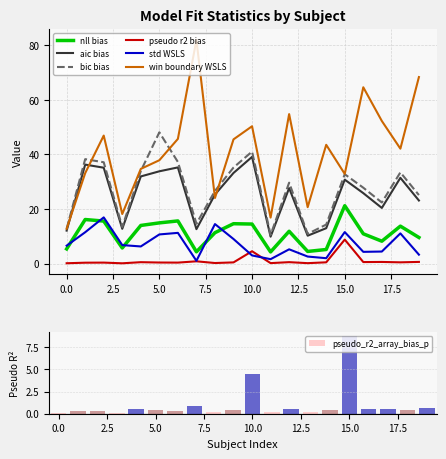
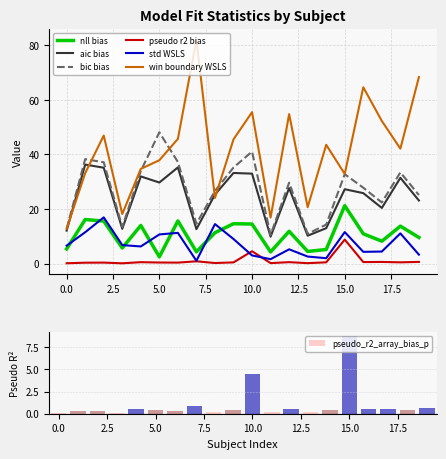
Model Fit Statistics by Subject, nll bias, 5.0: 15 -> 2
Model Fit Statistics by Subject, aic bias, 5.0: 34 -> 30
Model Fit Statistics by Subject, aic bias, 10.0: 39 -> 33
Model Fit Statistics by Subject, win boundary WSLS, 10.0: 50 -> 56
Model Fit Statistics by Subject, aic bias, 15.0: 31 -> 27
